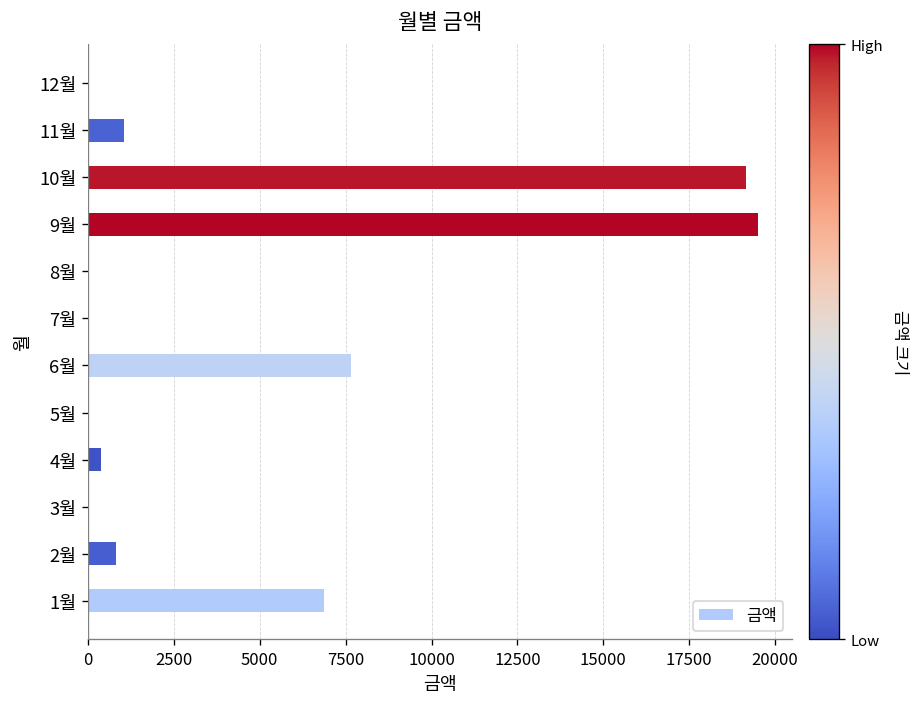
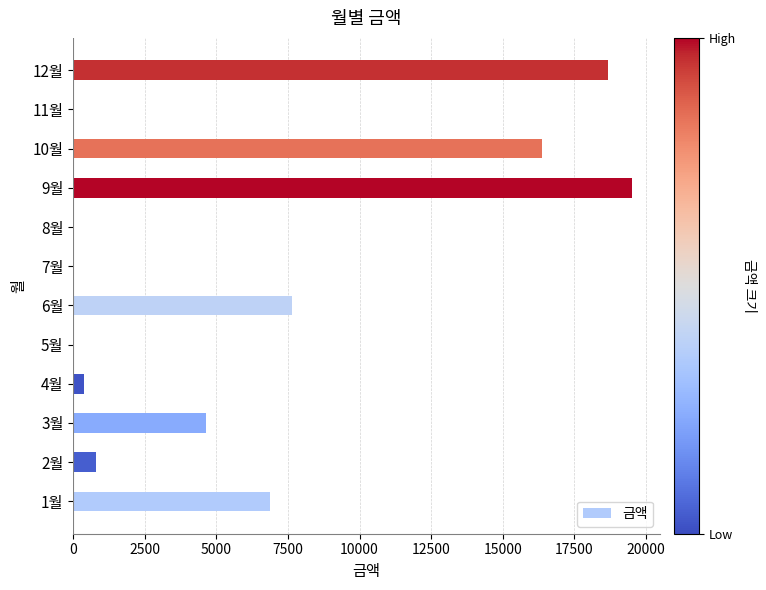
12월: 0 -> 18700
11월: 1000 -> 0
10월: 19200 -> 16400
3월: 0 -> 4600
